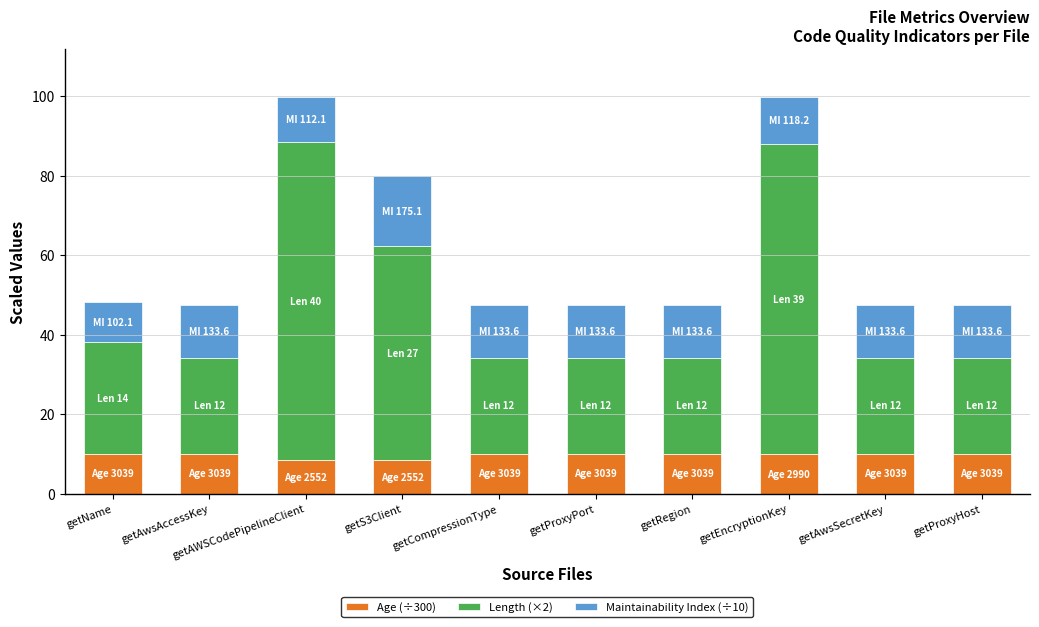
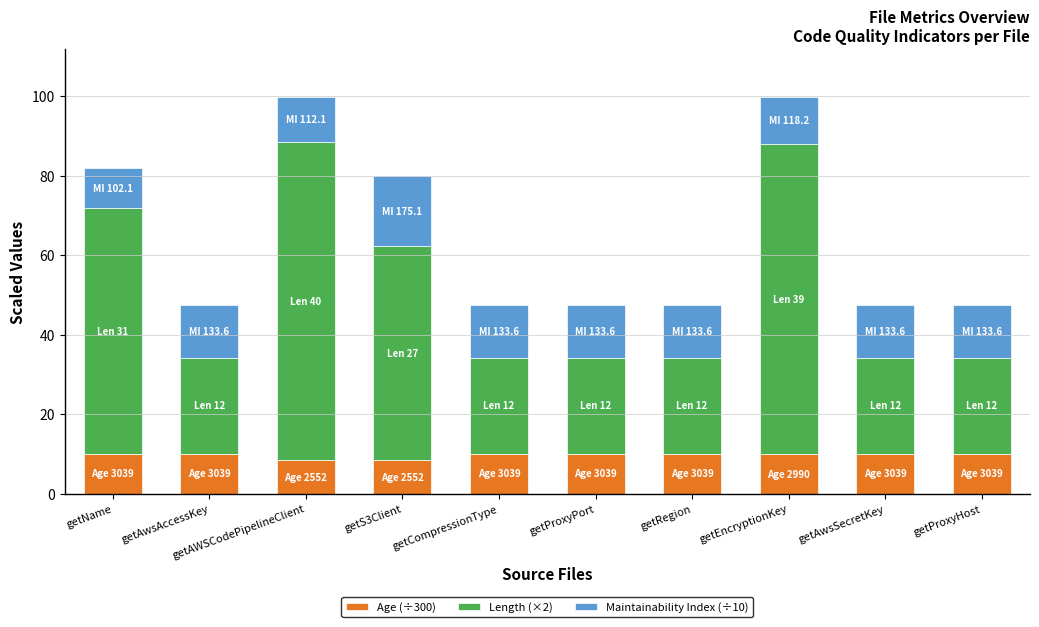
Length (×2), getName: 14 -> 31
